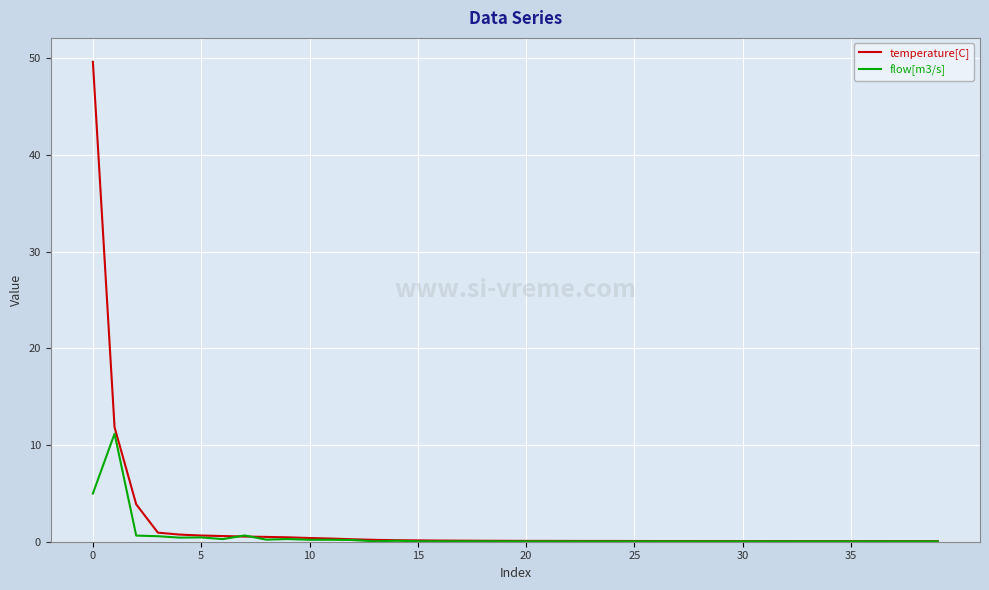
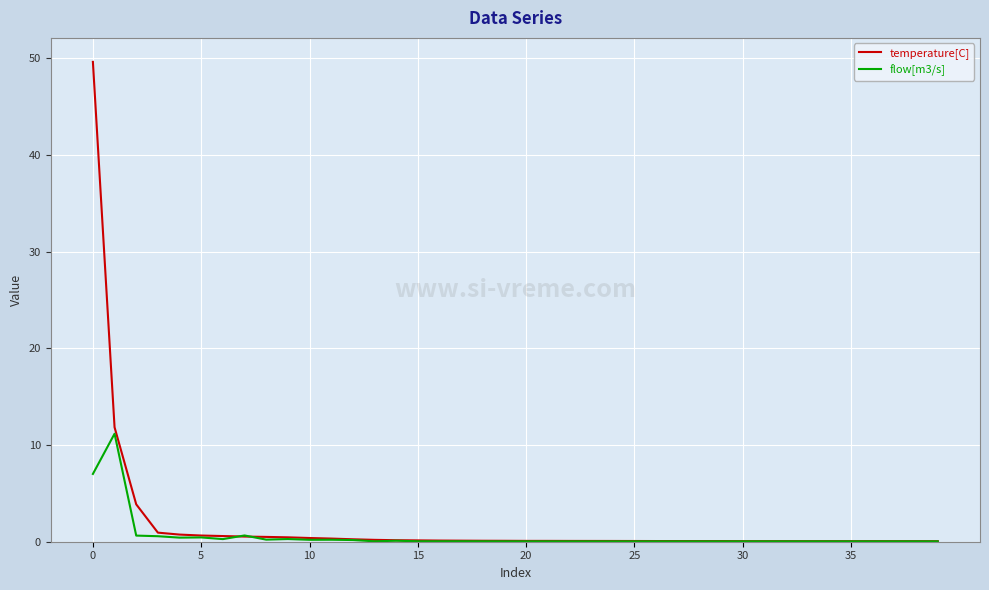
flow[m3/s], 0: 5 -> 7
